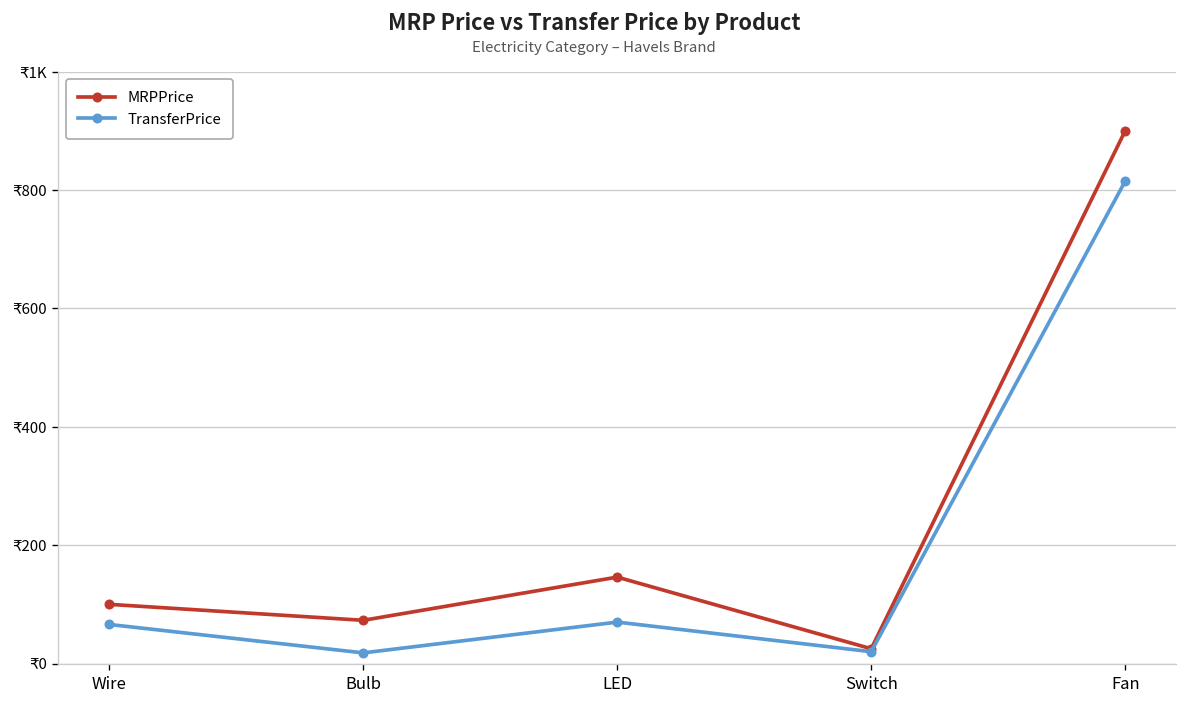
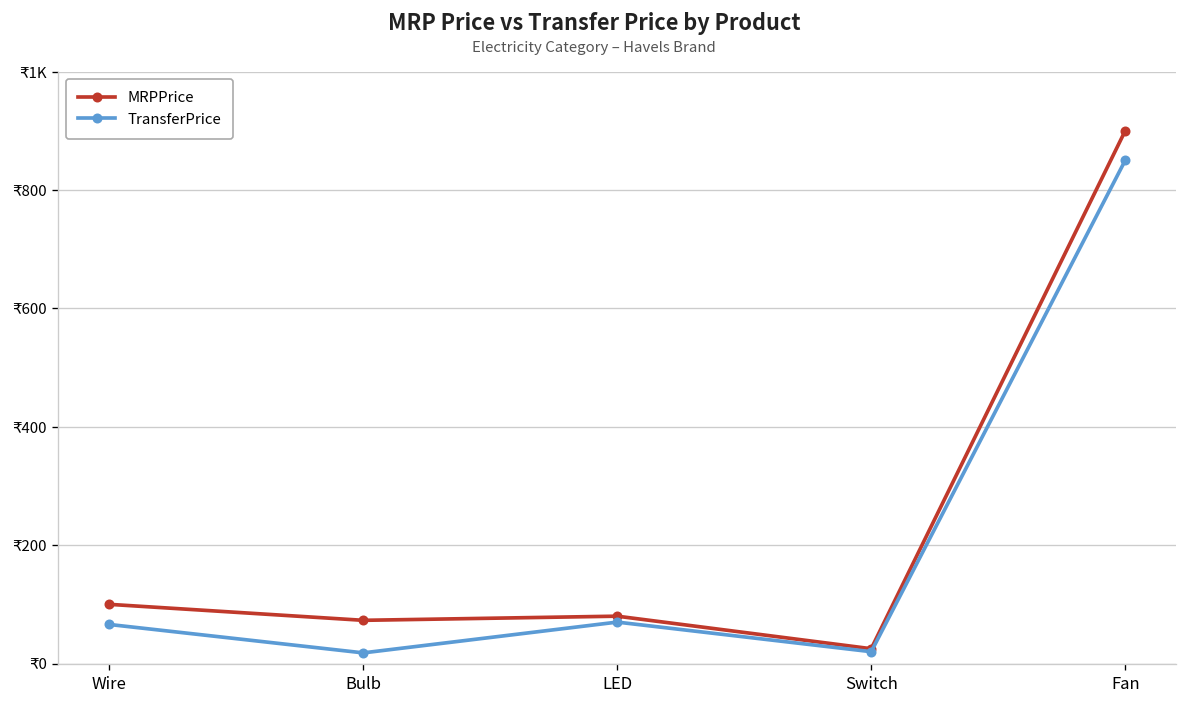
MRPPrice, LED: ₹150 -> ₹80
TransferPrice, Fan: ₹820 -> ₹850
